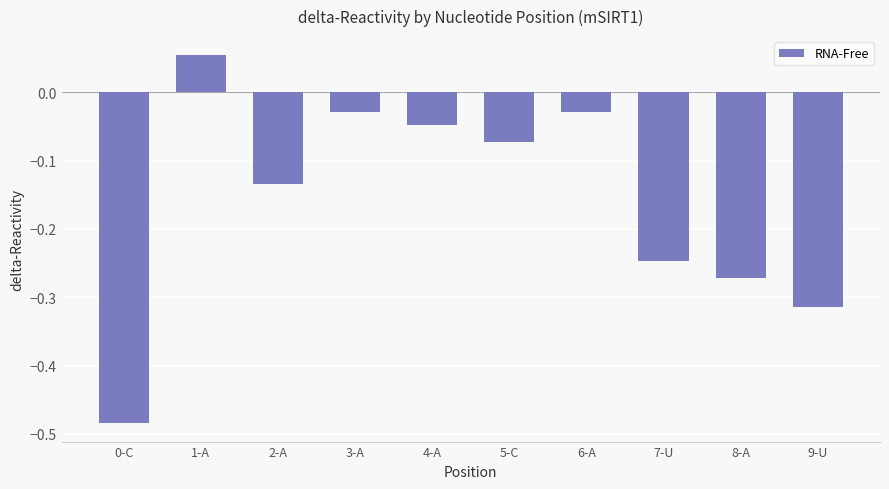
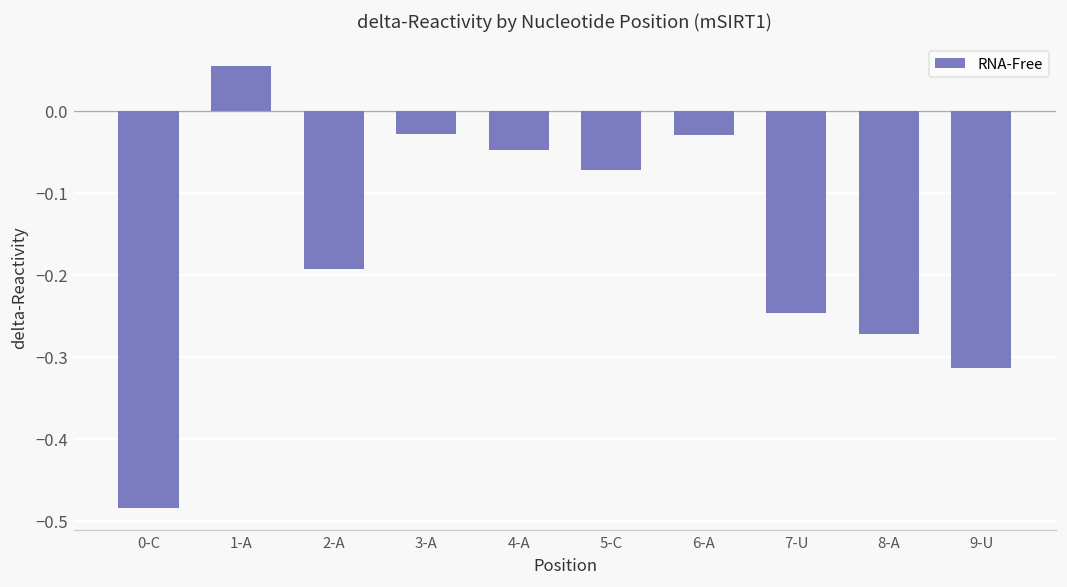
2-A: -0.13 -> -0.19
